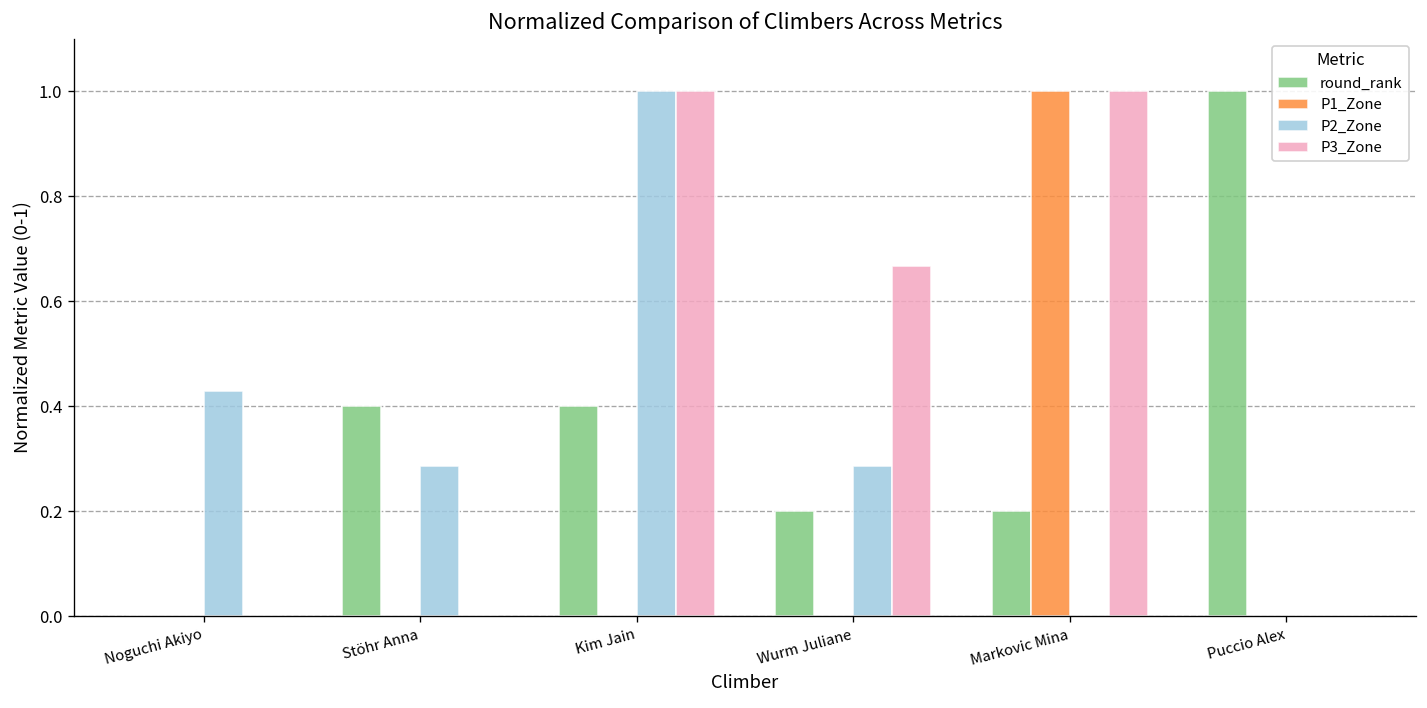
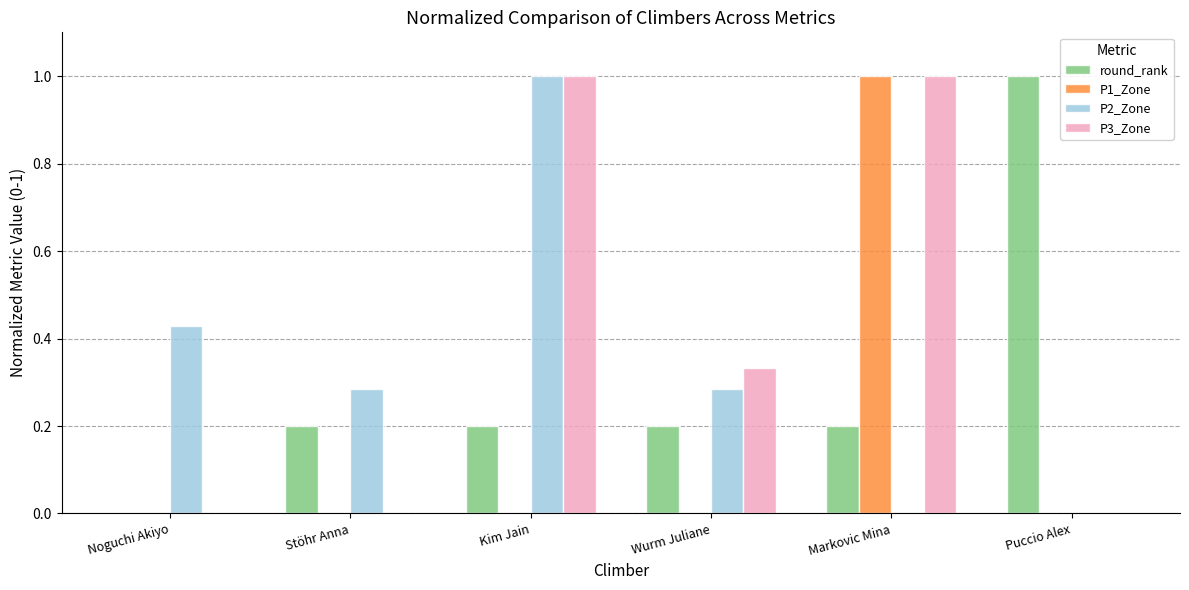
round_rank, Stöhr Anna: 0.40 -> 0.20
round_rank, Kim Jain: 0.40 -> 0.20
P3_Zone, Wurm Juliane: 0.67 -> 0.33
